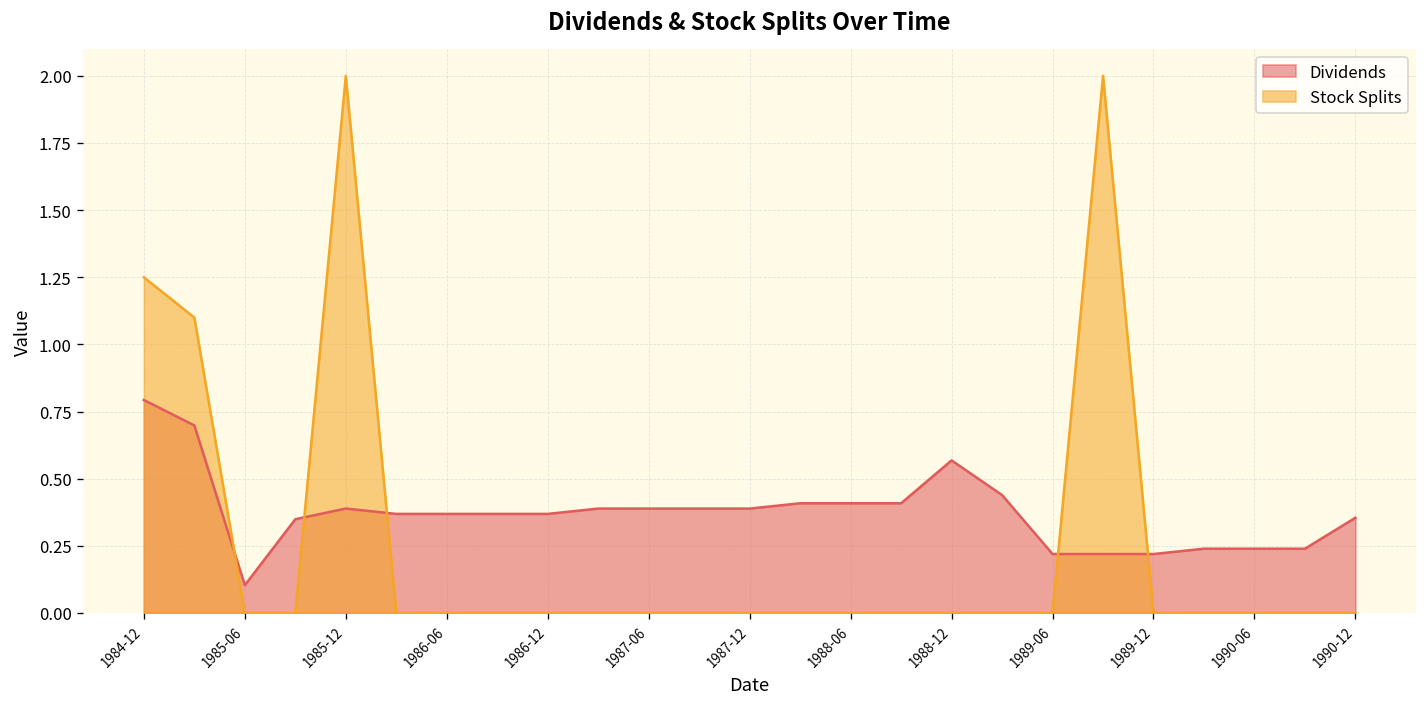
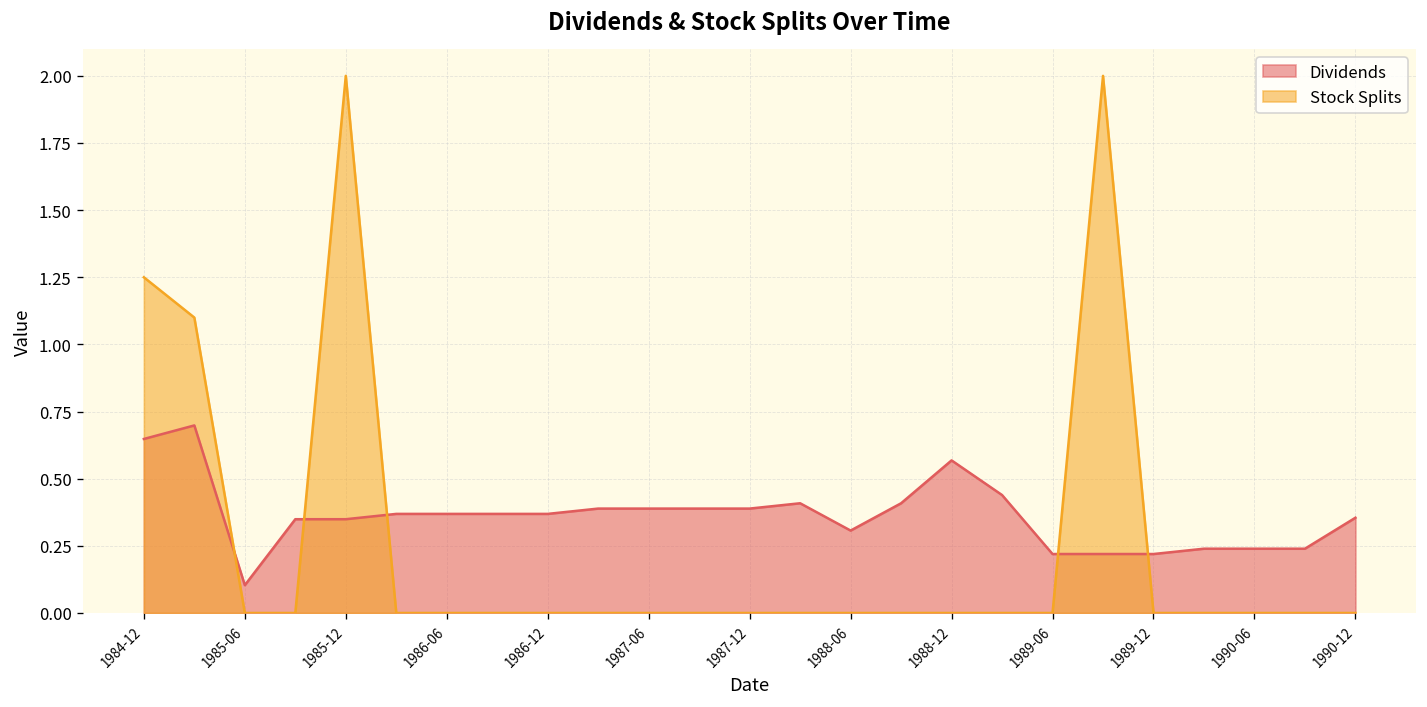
Dividends, 1984-12: 0.79 -> 0.65
Dividends, 1985-12: 0.39 -> 0.35
Dividends, 1988-06: 0.41 -> 0.31
